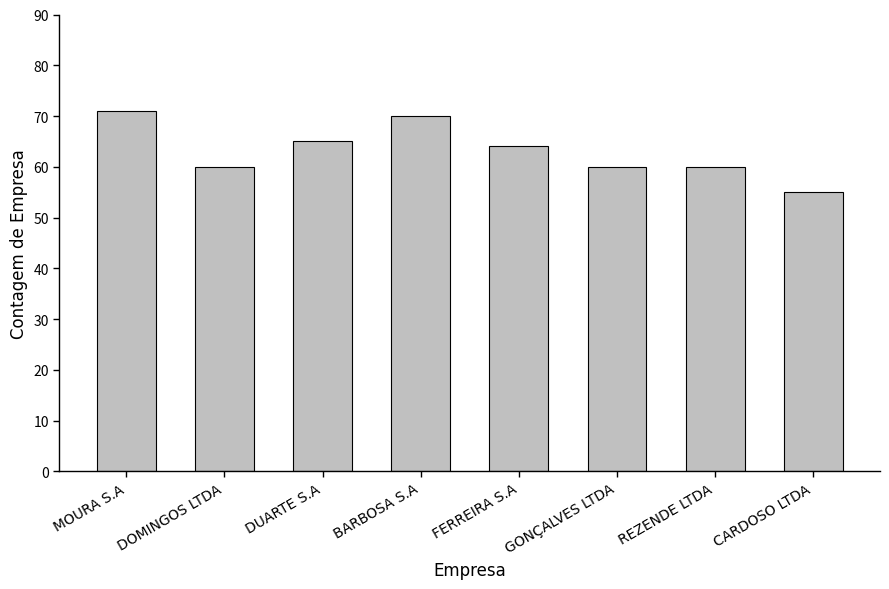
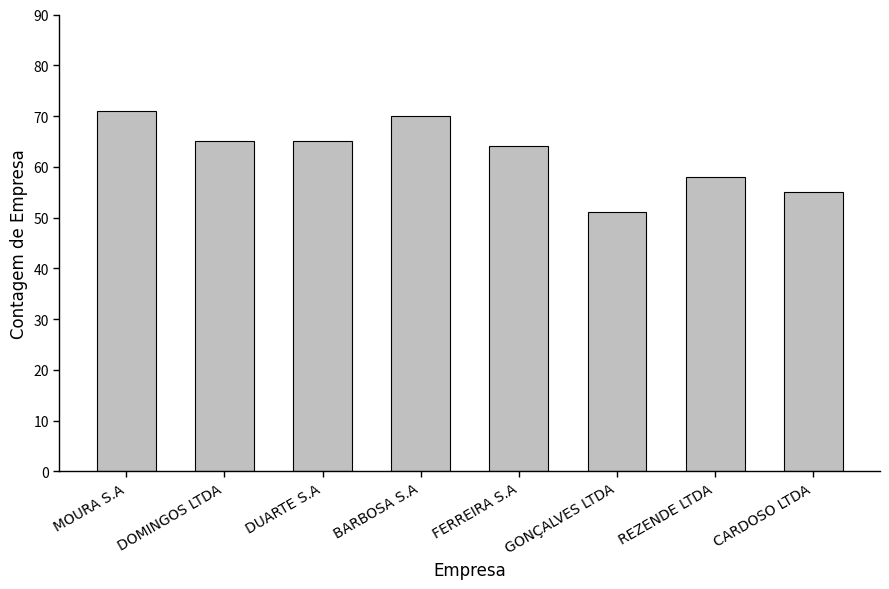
DOMINGOS LTDA: 60 -> 65
GONÇALVES LTDA: 60 -> 51
REZENDE LTDA: 60 -> 58
